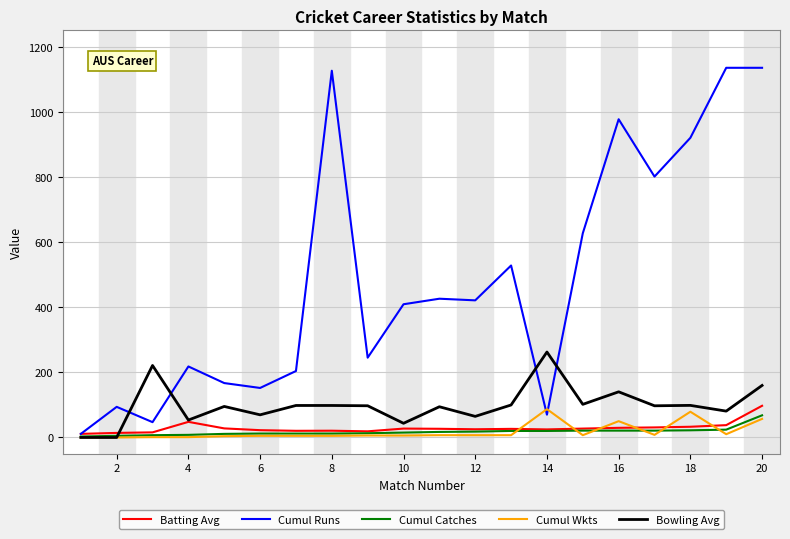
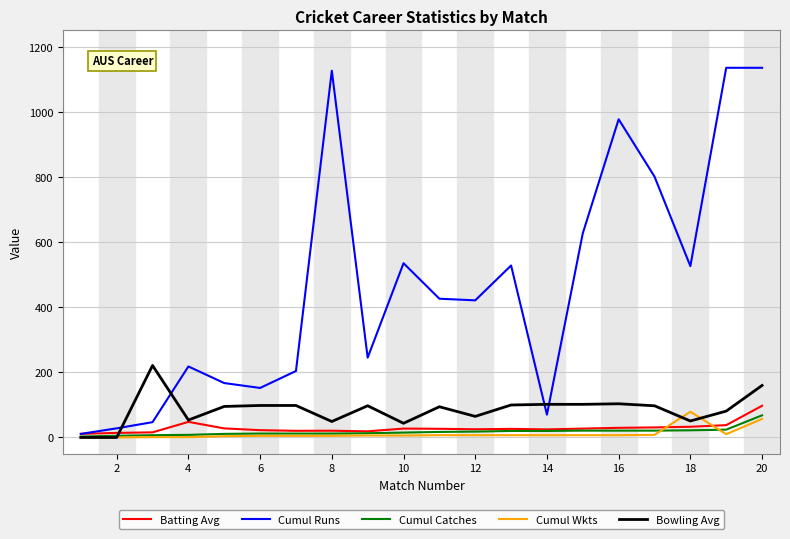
Cumul Runs, 2: 90 -> 30
Bowling Avg, 6: 70 -> 100
Bowling Avg, 8: 100 -> 50
Cumul Runs, 10: 410 -> 540
Cumul Wkts, 14: 90 -> 10
Bowling Avg, 14: 260 -> 100
Cumul Wkts, 16: 50 -> 10
Bowling Avg, 16: 140 -> 100
Cumul Runs, 18: 920 -> 530
Bowling Avg, 18: 100 -> 50
